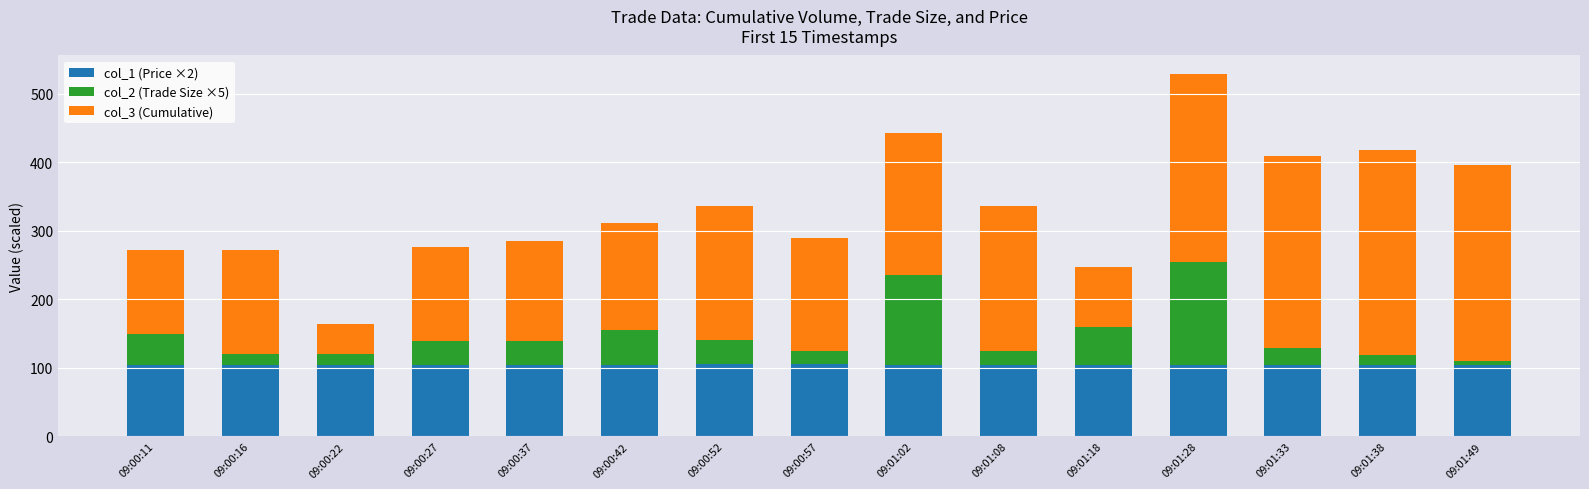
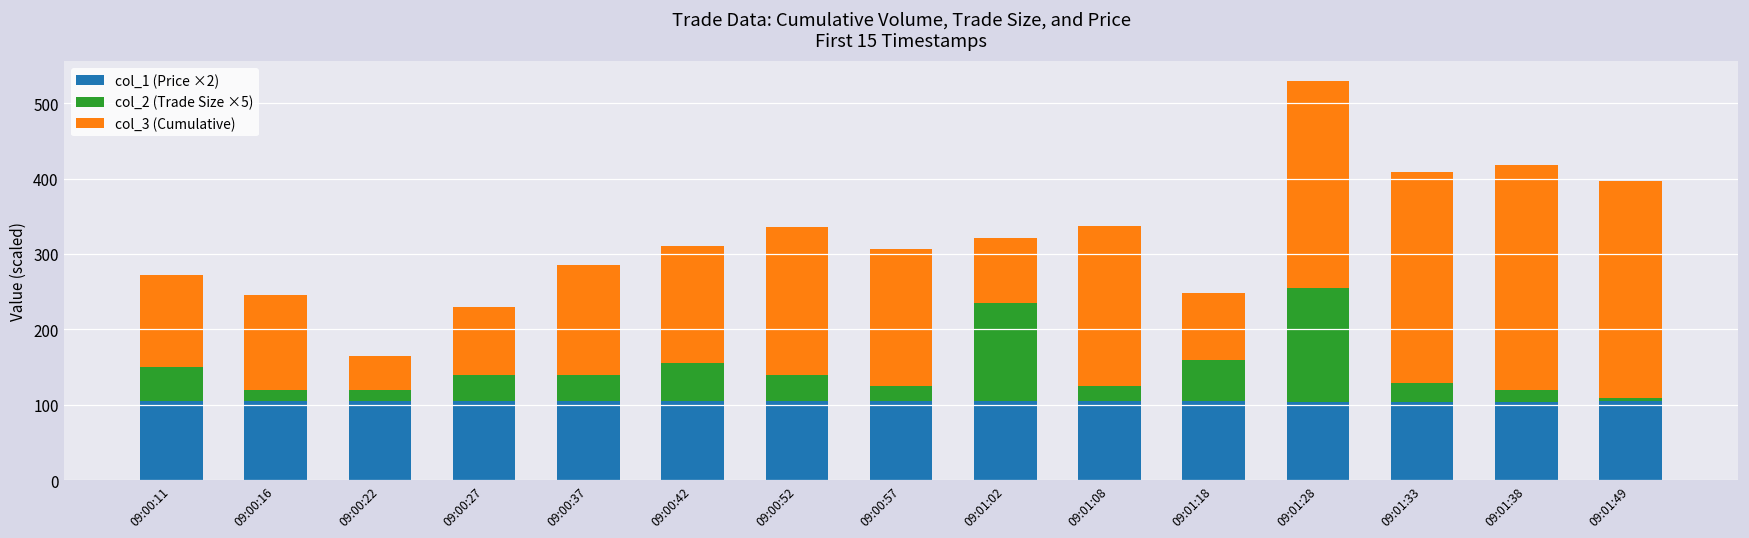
col_3 (Cumulative), 09:00:16: 150 -> 130
col_3 (Cumulative), 09:00:27: 140 -> 90
col_3 (Cumulative), 09:00:57: 170 -> 180
col_3 (Cumulative), 09:01:02: 210 -> 90
